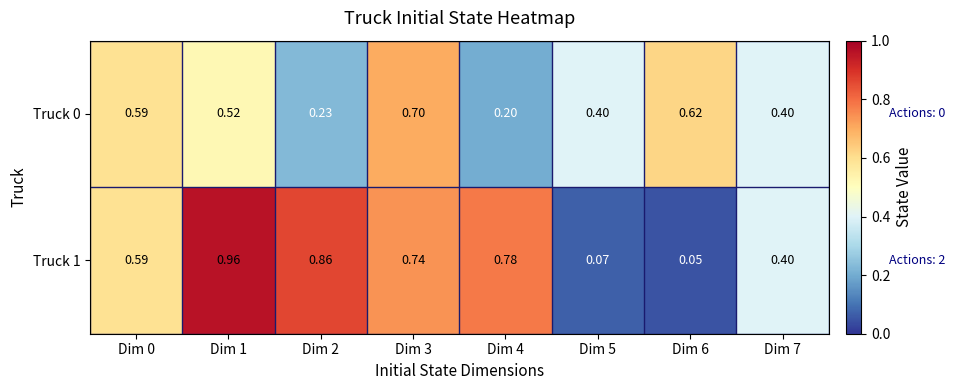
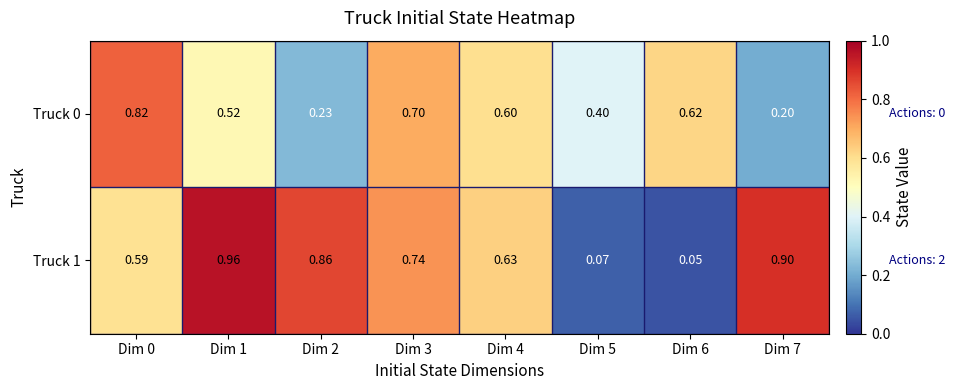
Truck 0, Dim 0: 0.59 -> 0.82
Truck 0, Dim 4: 0.20 -> 0.60
Truck 0, Dim 7: 0.40 -> 0.20
Truck 1, Dim 4: 0.78 -> 0.63
Truck 1, Dim 7: 0.40 -> 0.90
